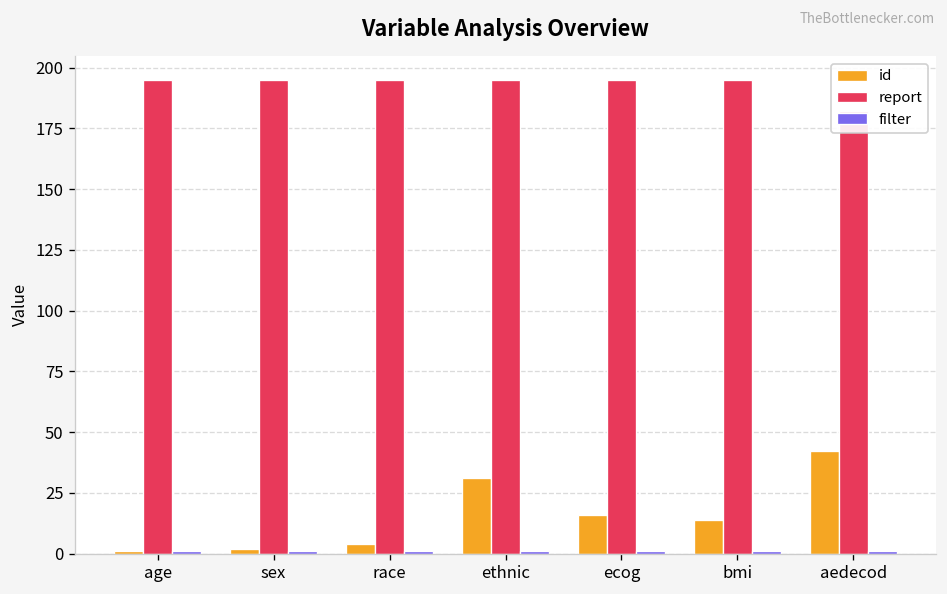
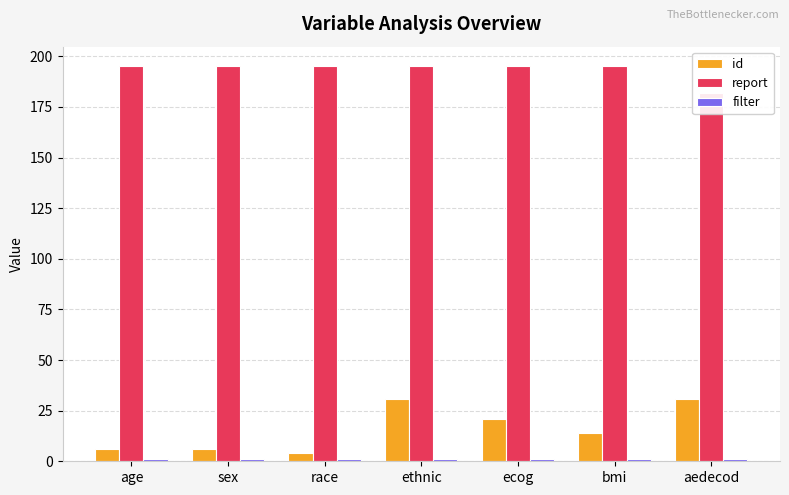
id, age: 1 -> 6
id, sex: 2 -> 6
id, ecog: 16 -> 21
id, aedecod: 42 -> 31
